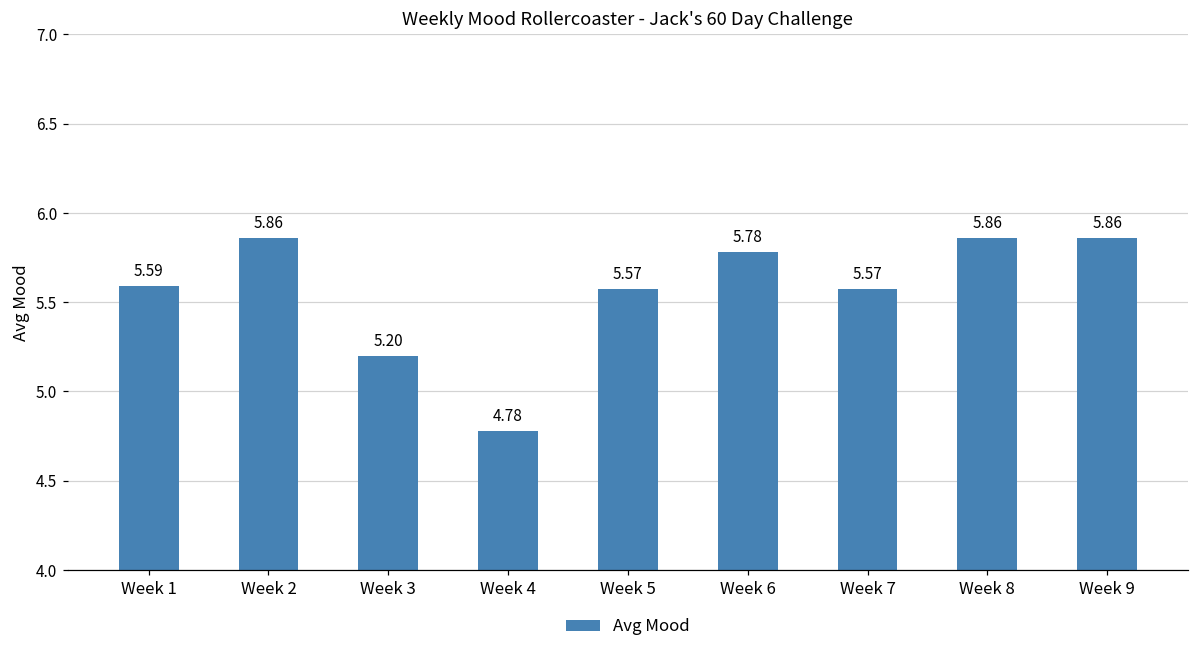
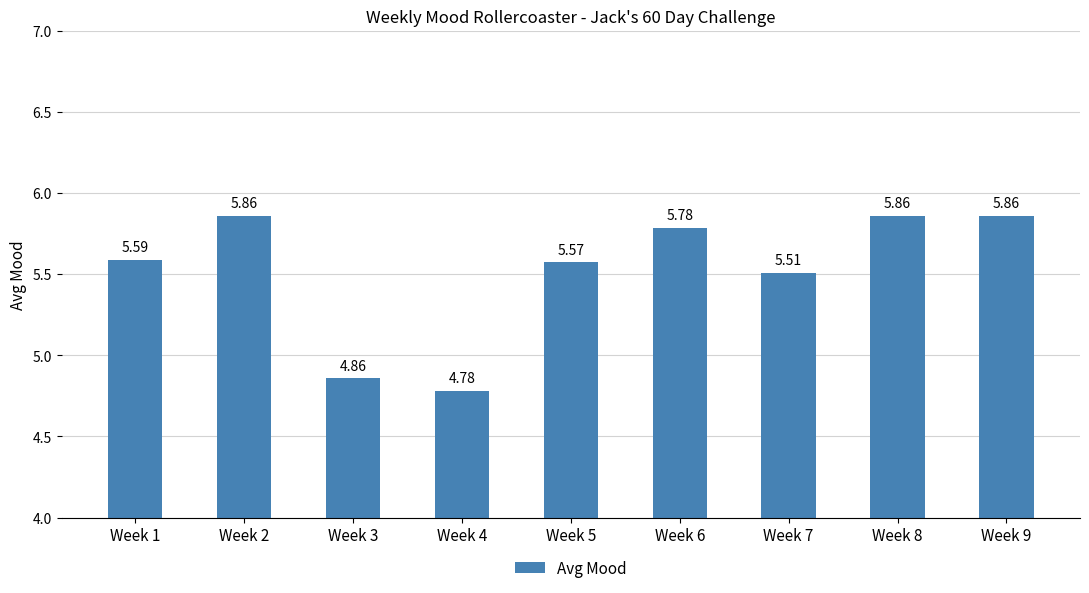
Week 3: 5.20 -> 4.86
Week 7: 5.57 -> 5.51
